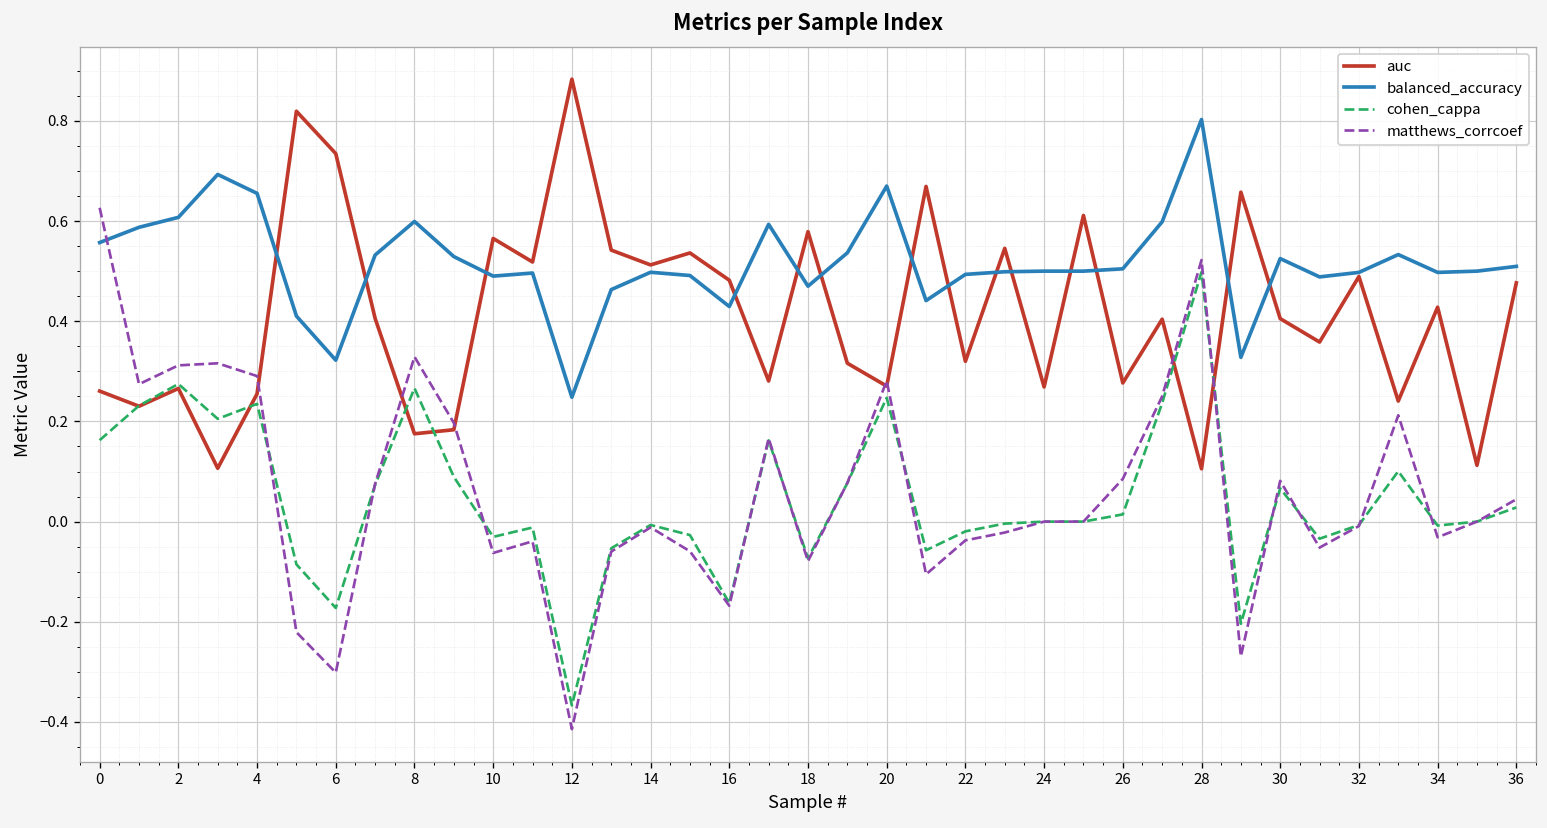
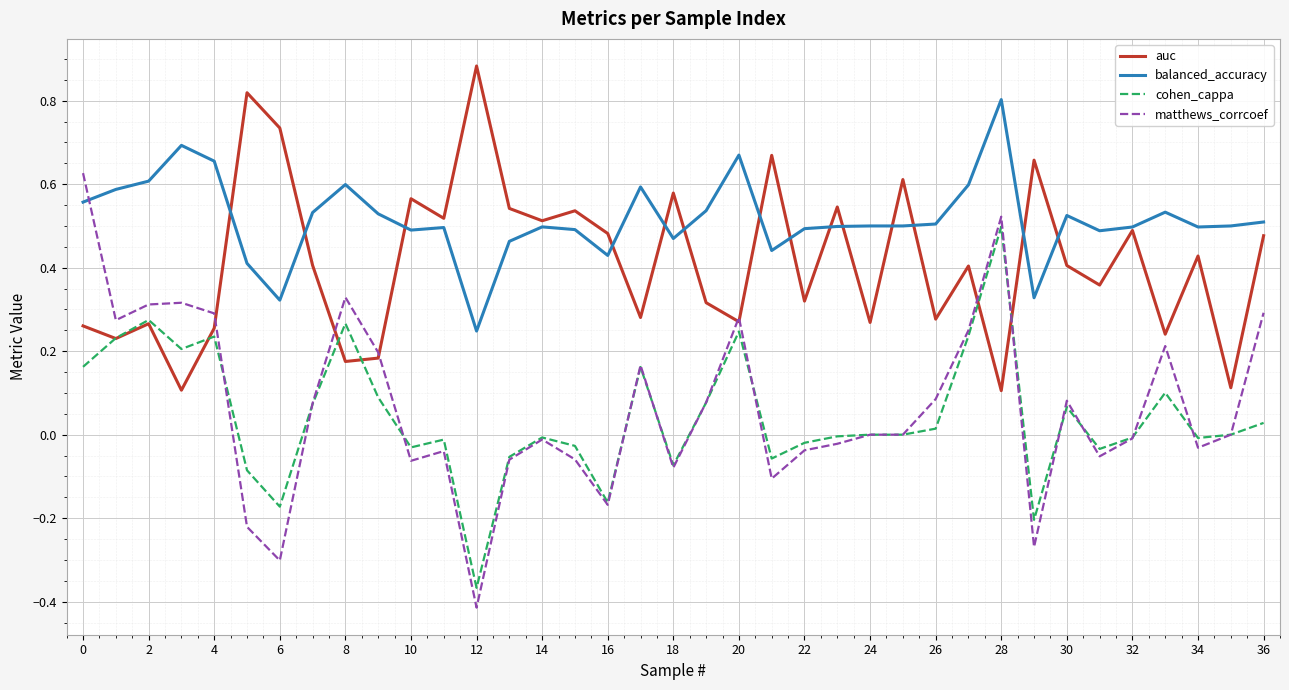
matthews_corrcoef, 36: 0.04 -> 0.29
